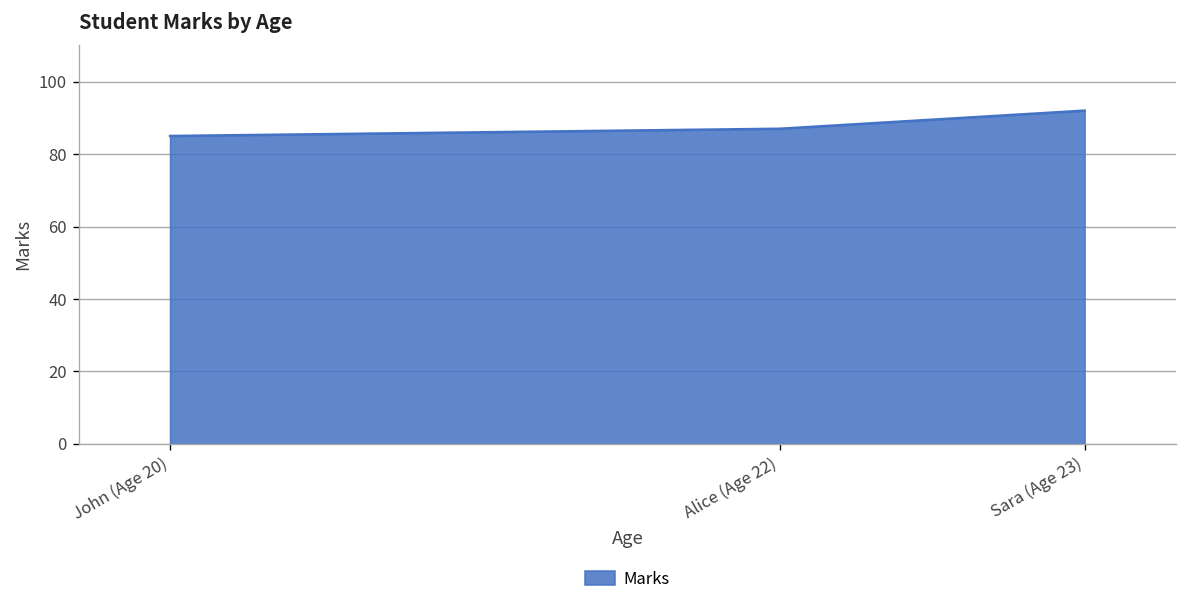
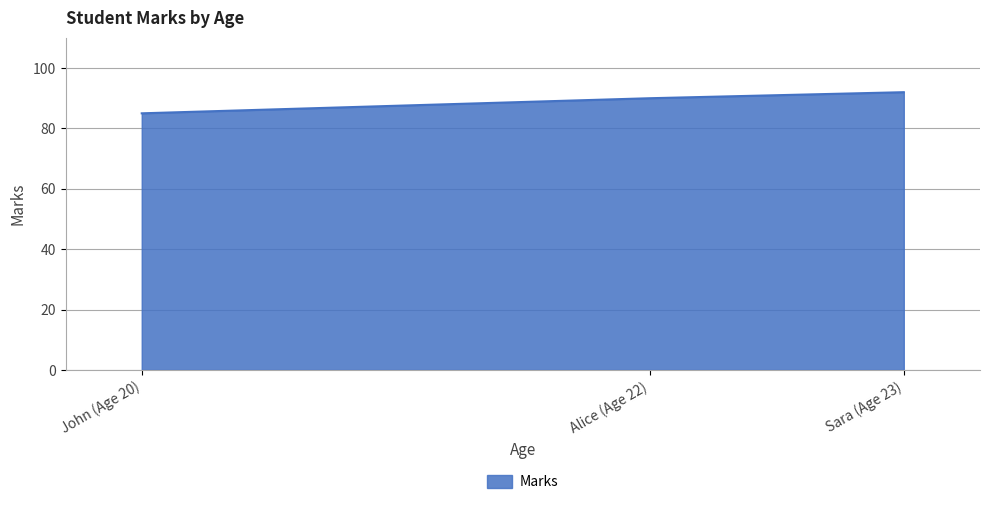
Alice (Age 22): 87 -> 90
